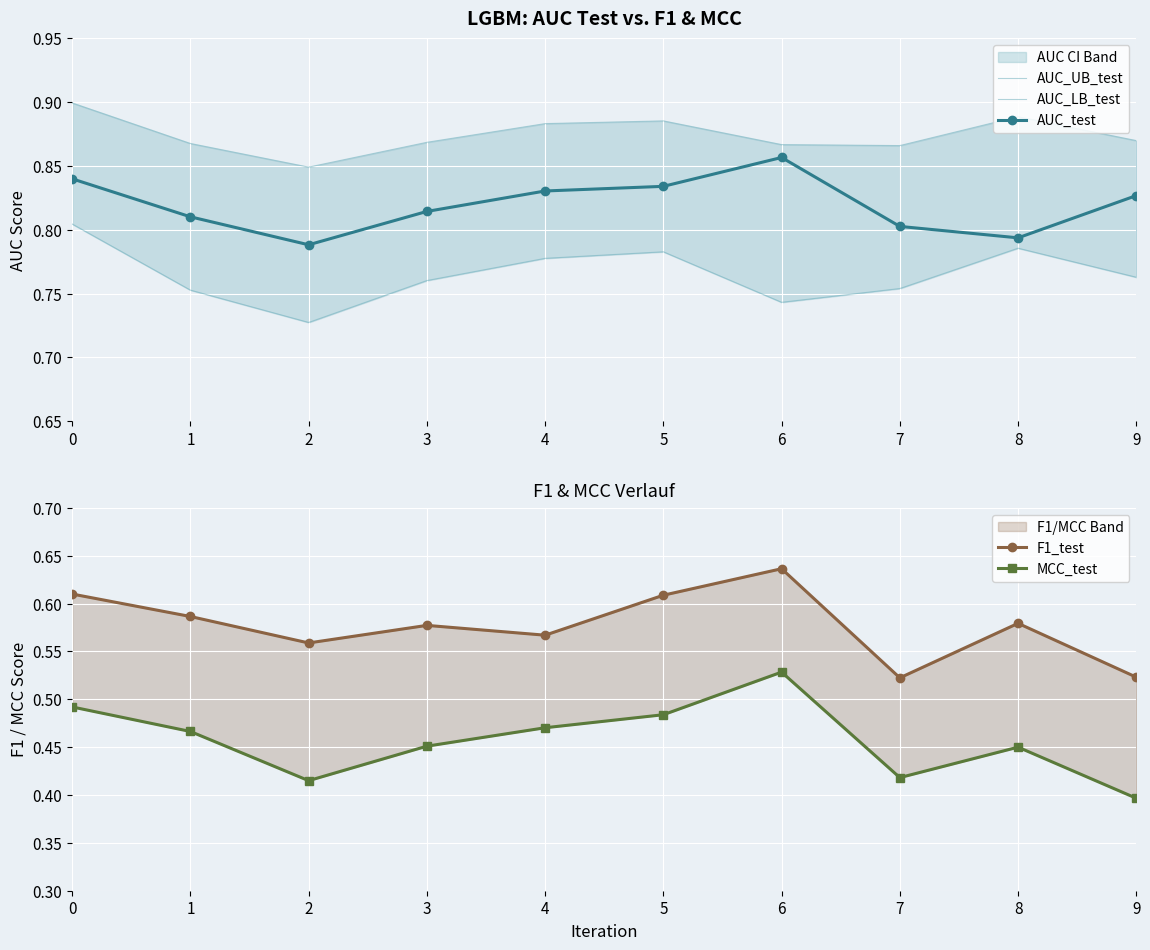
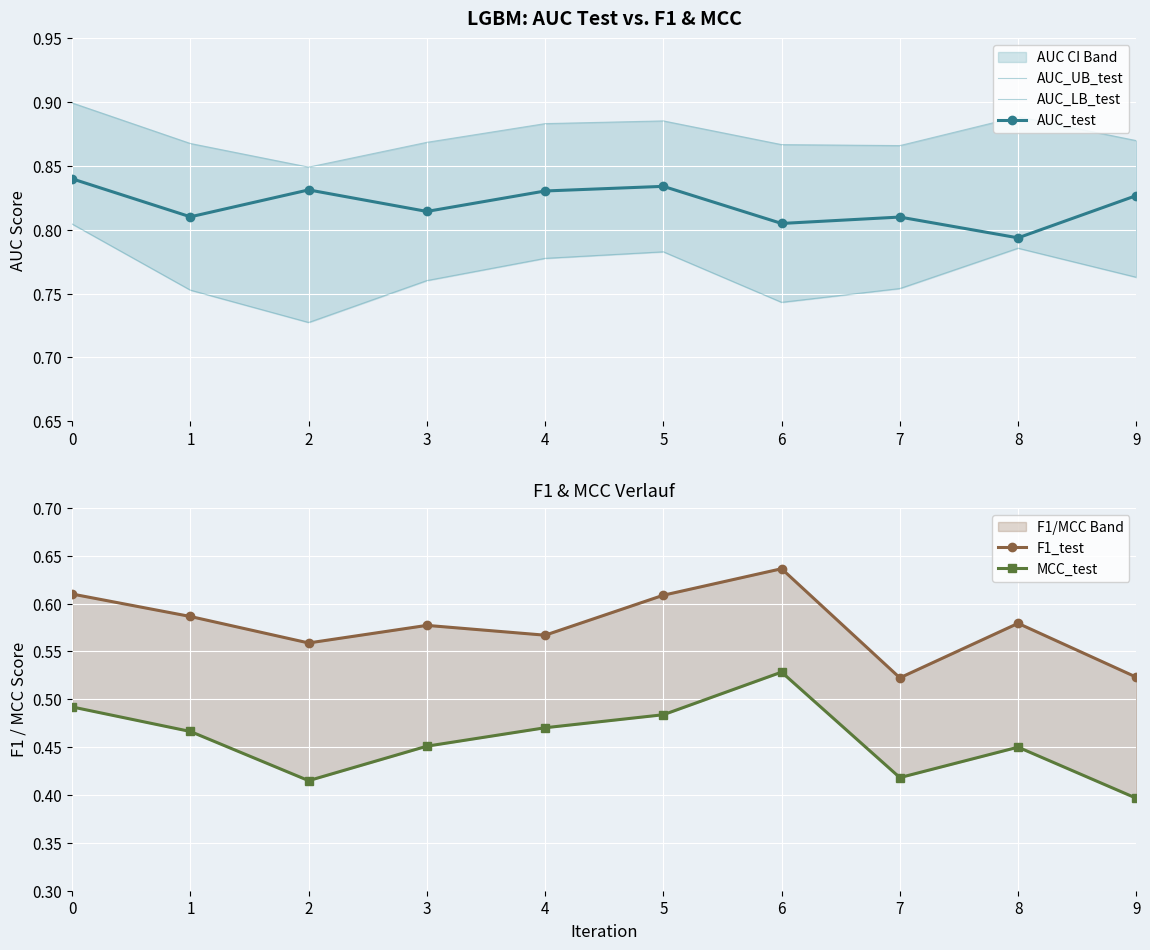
LGBM: AUC Test vs. F1 & MCC, AUC_test, 2: 0.788 -> 0.831
LGBM: AUC Test vs. F1 & MCC, AUC_test, 6: 0.857 -> 0.805
LGBM: AUC Test vs. F1 & MCC, AUC_test, 7: 0.803 -> 0.810
